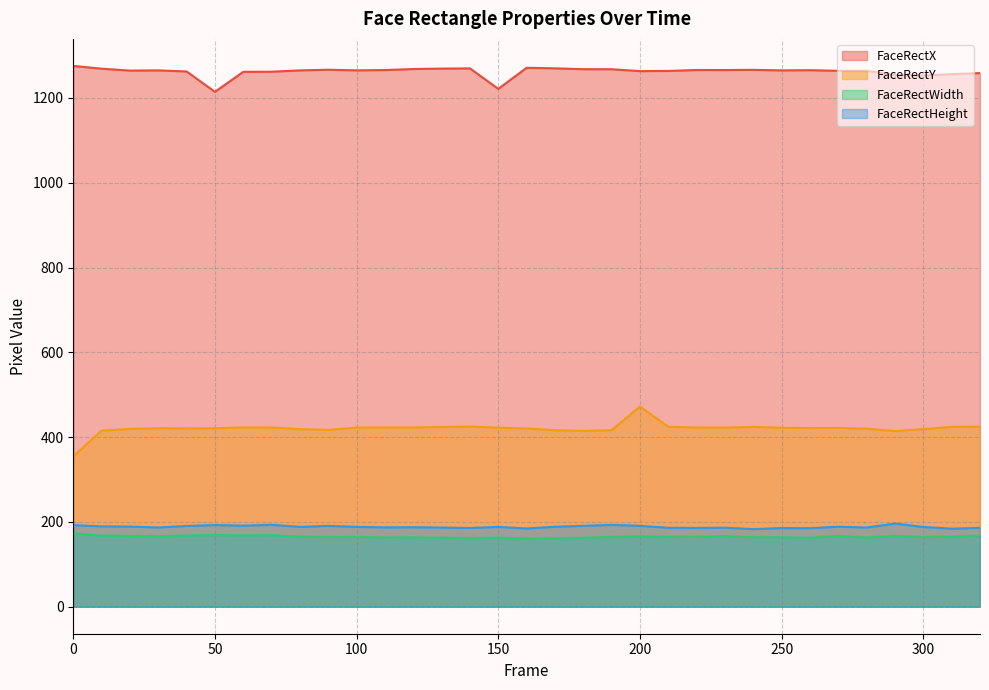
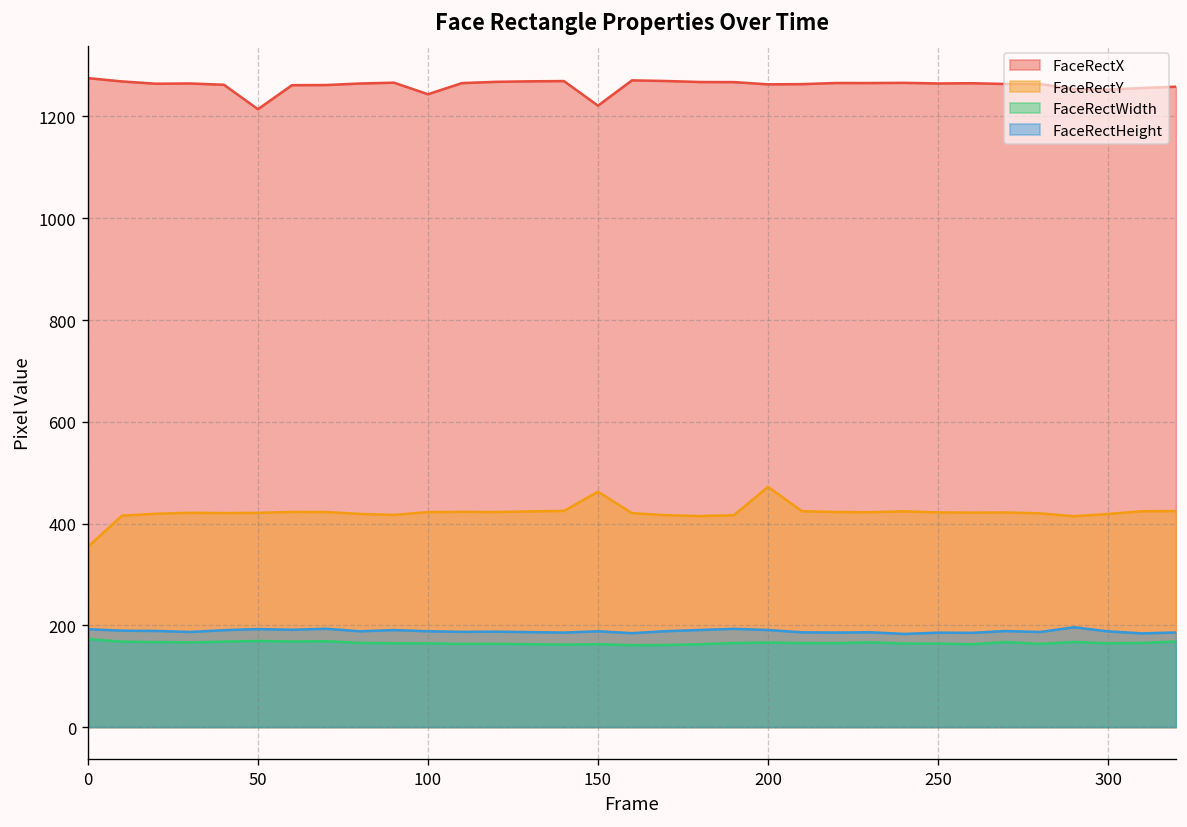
FaceRectX, 100: 1260 -> 1240
FaceRectY, 150: 420 -> 460
